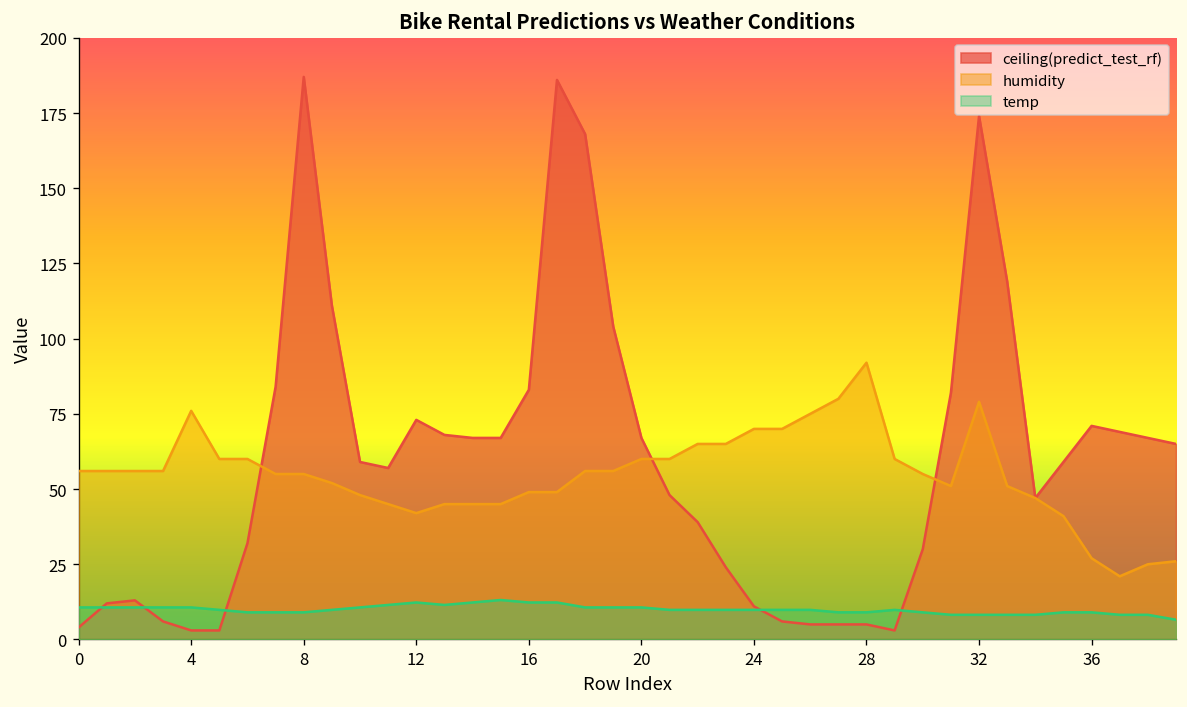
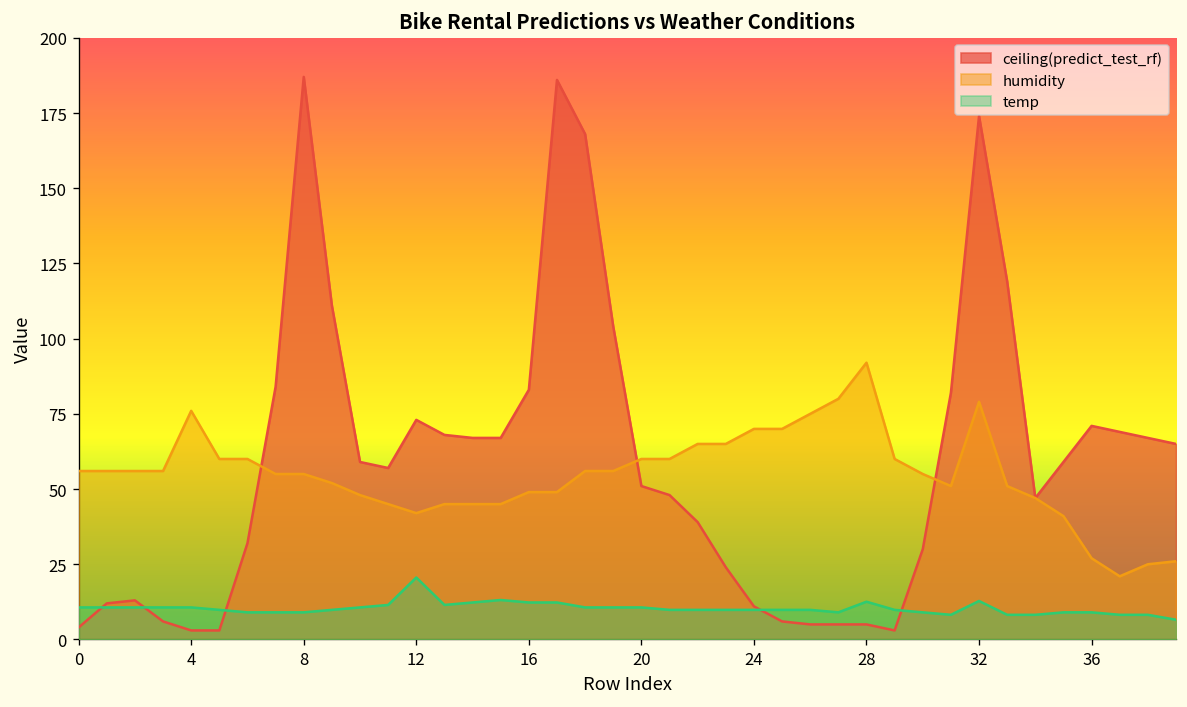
temp, 12: 12 -> 21
ceiling(predict_test_rf), 20: 67 -> 51
temp, 28: 9 -> 13
temp, 32: 8 -> 13
